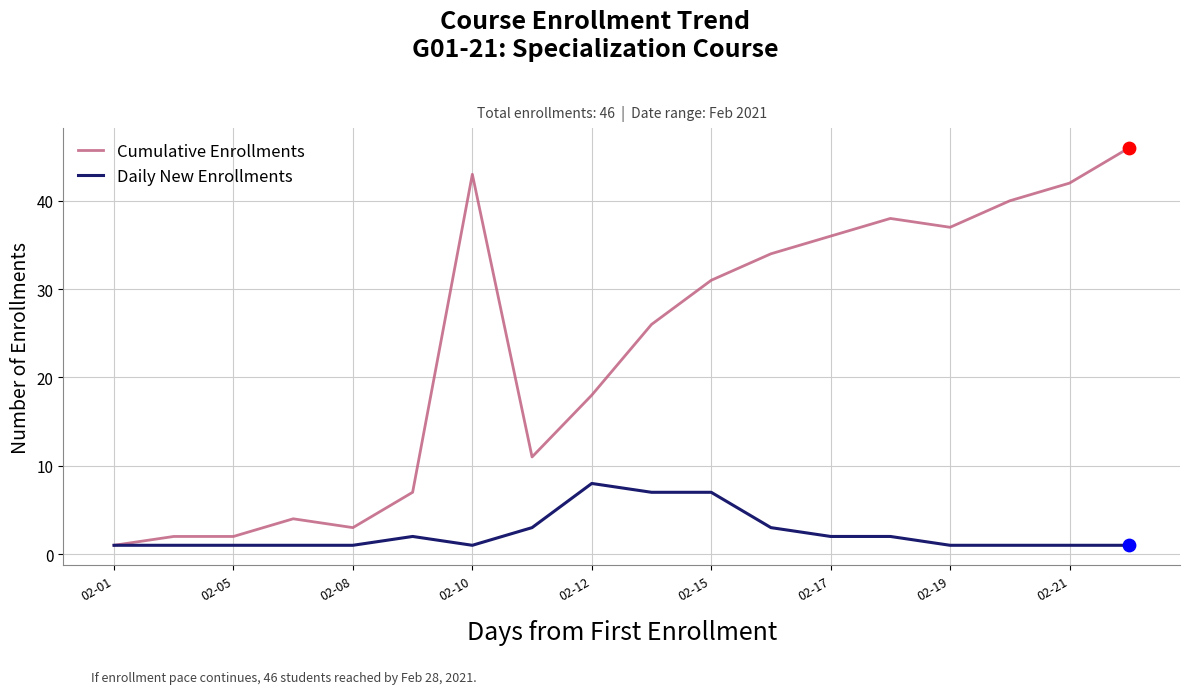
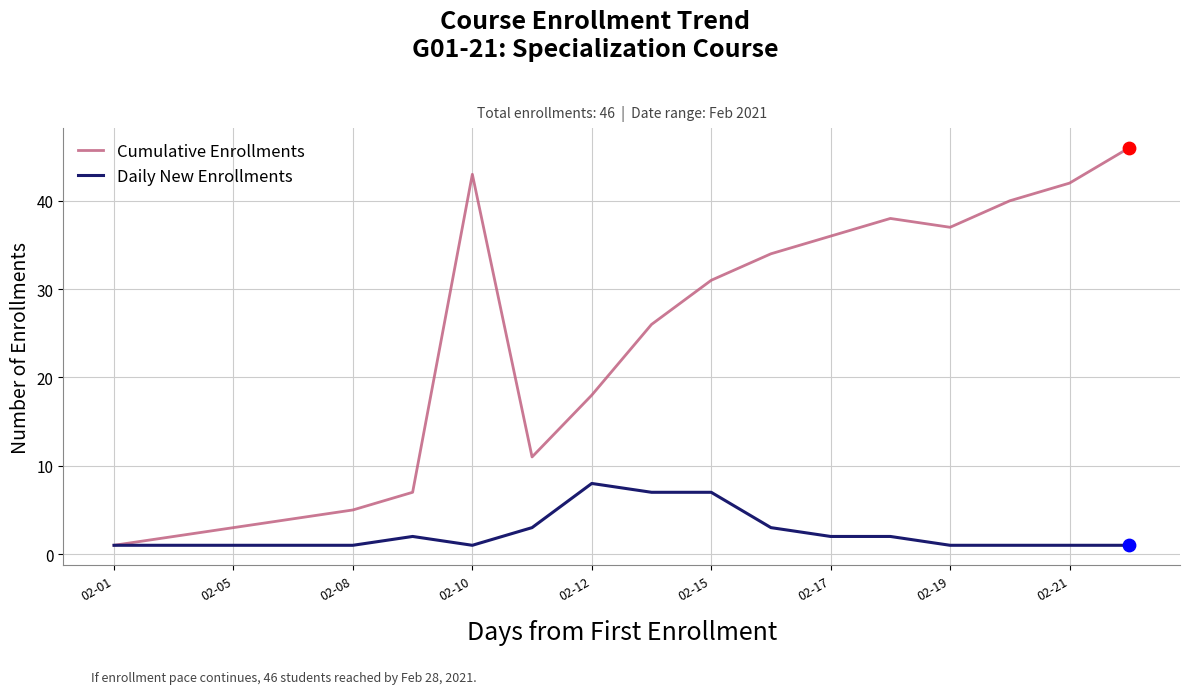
Cumulative Enrollments, 02-05: 2 -> 3
Cumulative Enrollments, 02-08: 3 -> 5
